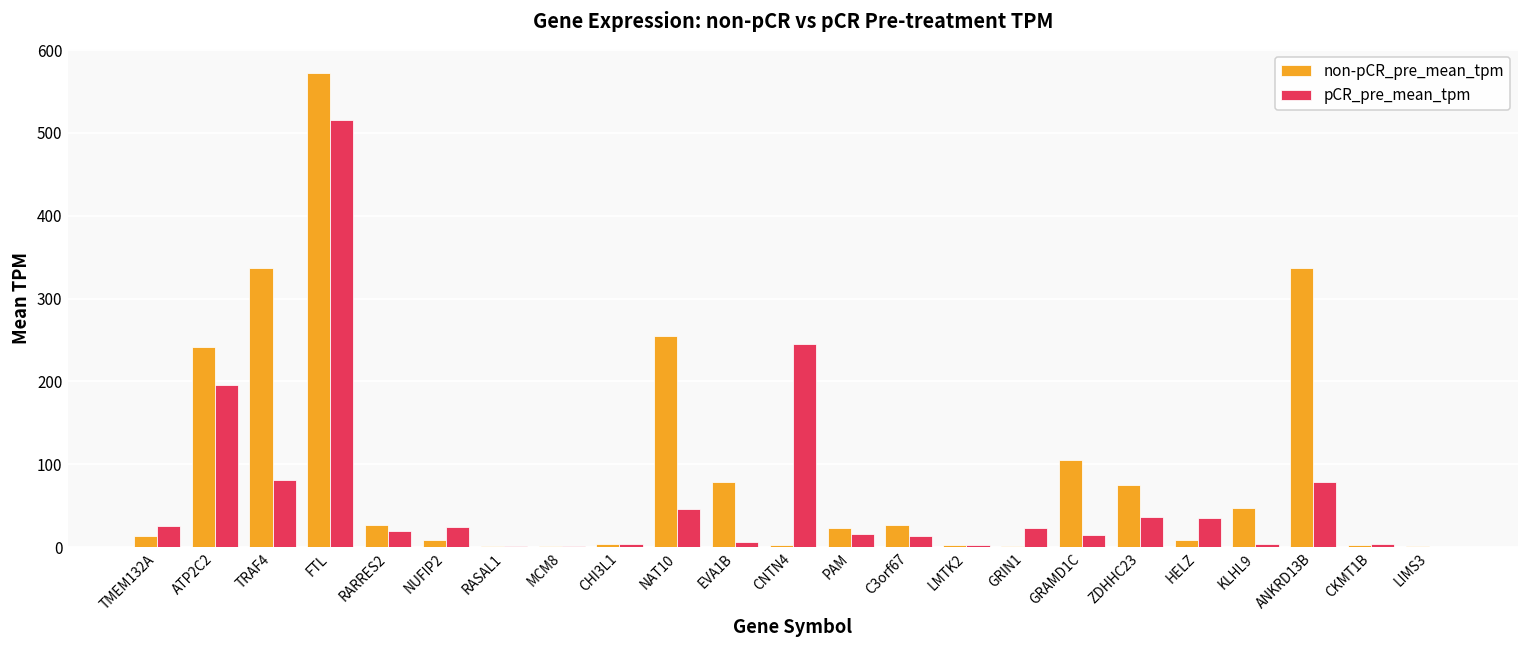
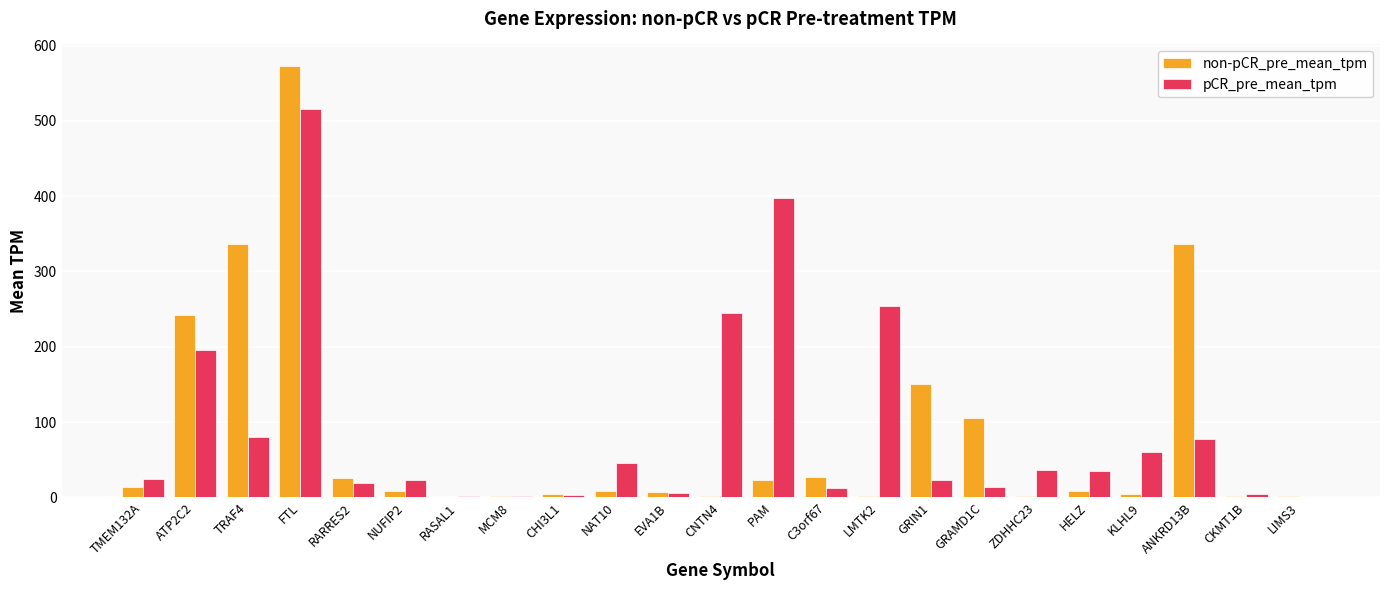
non-pCR_pre_mean_tpm, NAT10: 250 -> 10
non-pCR_pre_mean_tpm, EVA1B: 80 -> 10
pCR_pre_mean_tpm, PAM: 20 -> 400
pCR_pre_mean_tpm, LMTK2: 0 -> 250
non-pCR_pre_mean_tpm, GRIN1: 0 -> 150
non-pCR_pre_mean_tpm, ZDHHC23: 70 -> 0
non-pCR_pre_mean_tpm, KLHL9: 50 -> 0
pCR_pre_mean_tpm, KLHL9: 0 -> 60
